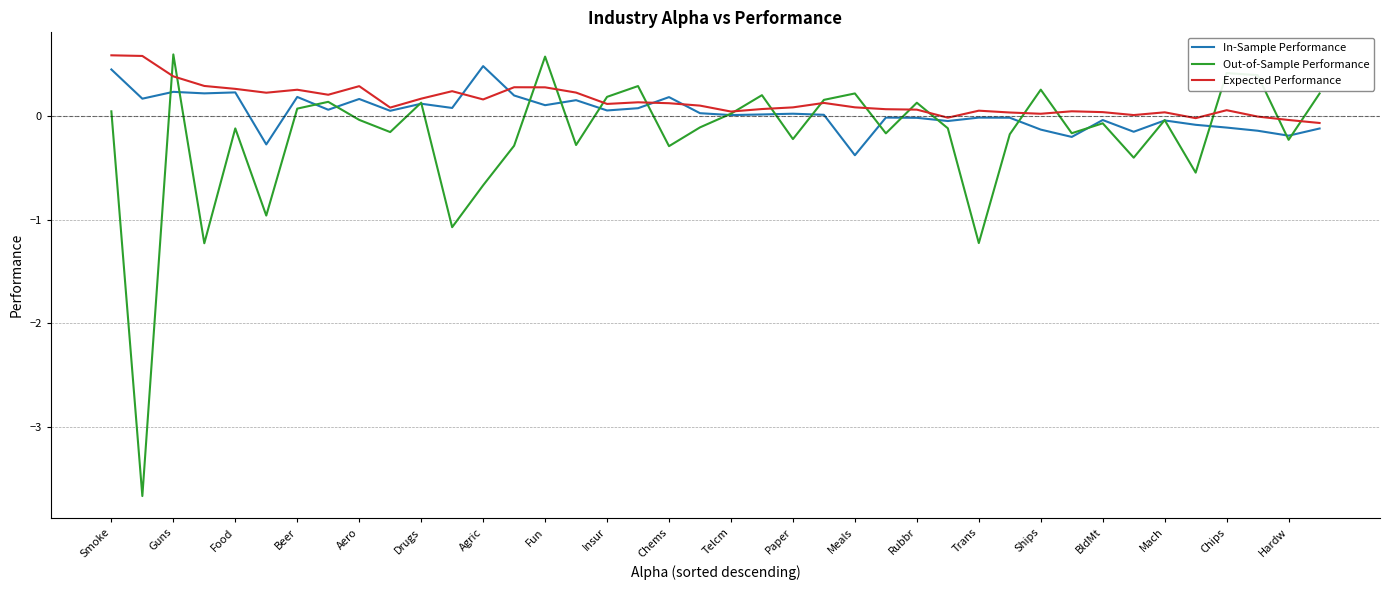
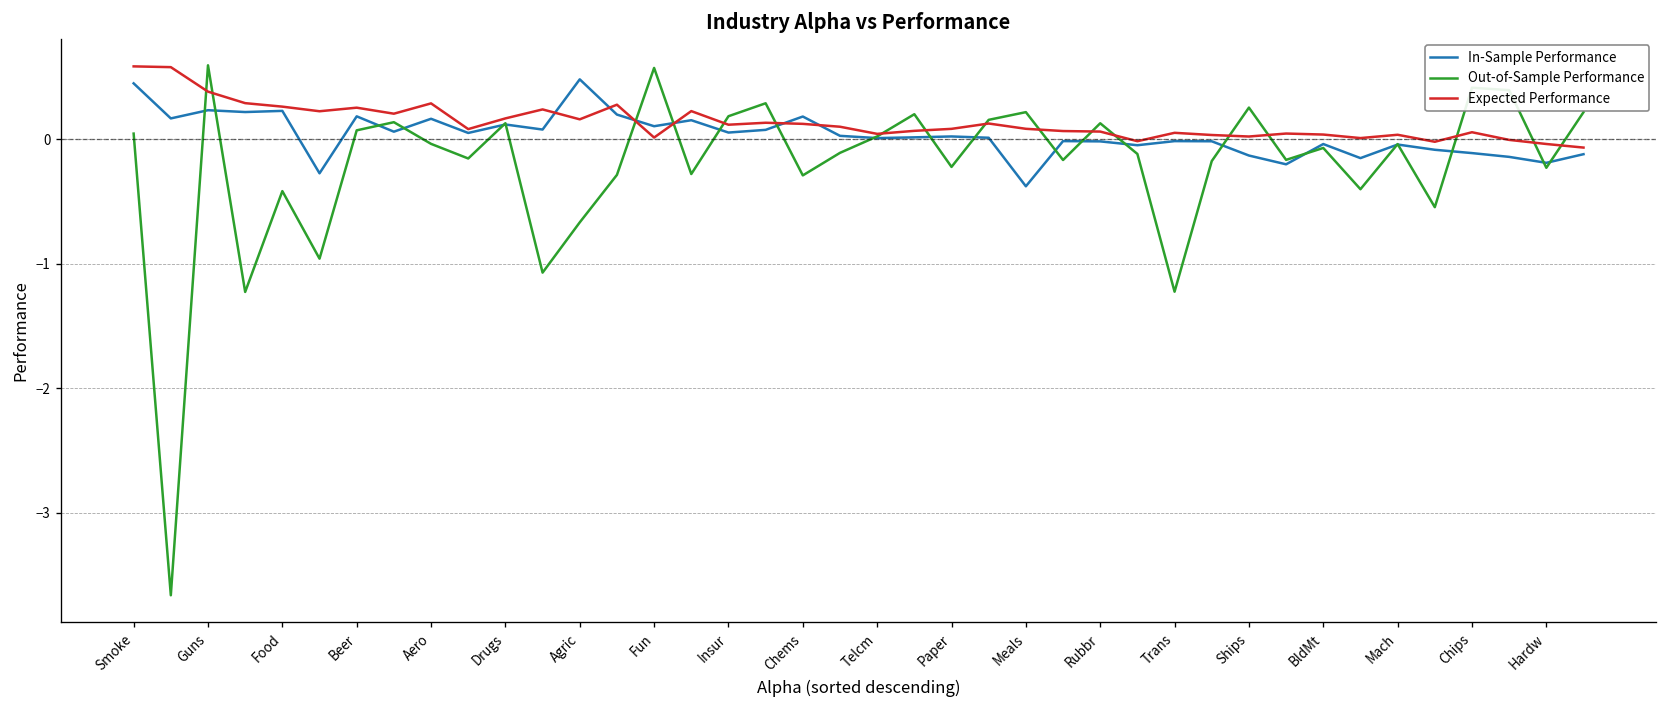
Out-of-Sample Performance, Food: -0.12 -> -0.42
Expected Performance, Fun: 0.28 -> 0.01
